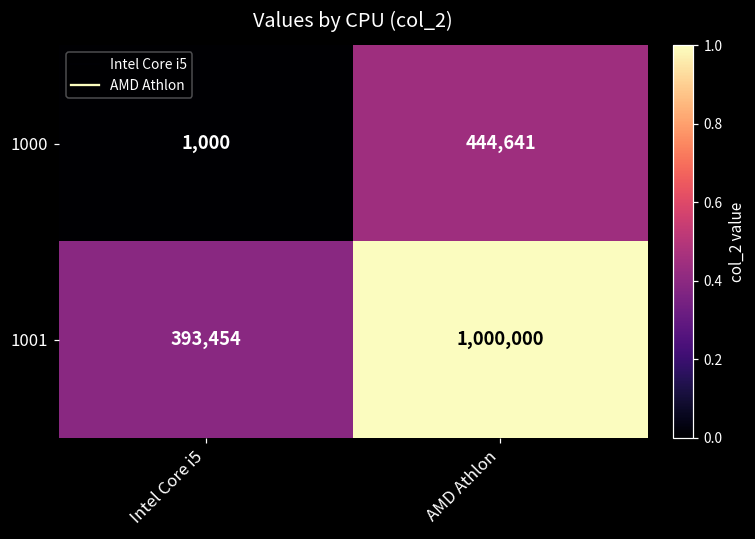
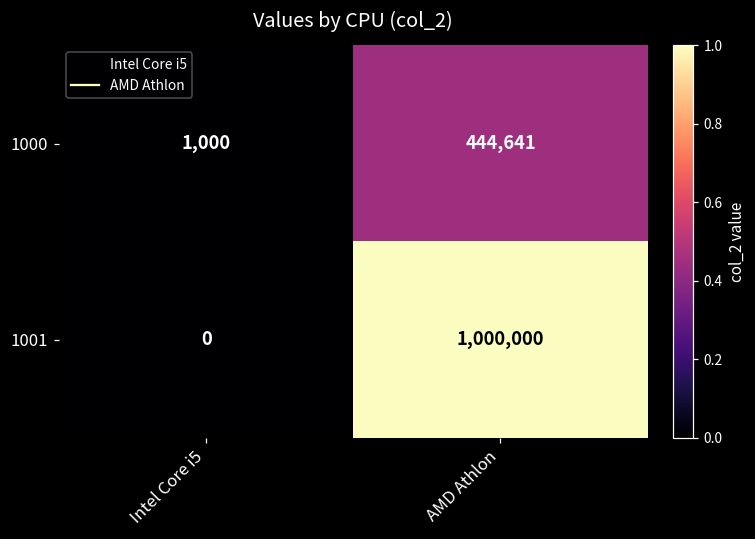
1001, Intel Core i5: 393,454 -> 0
